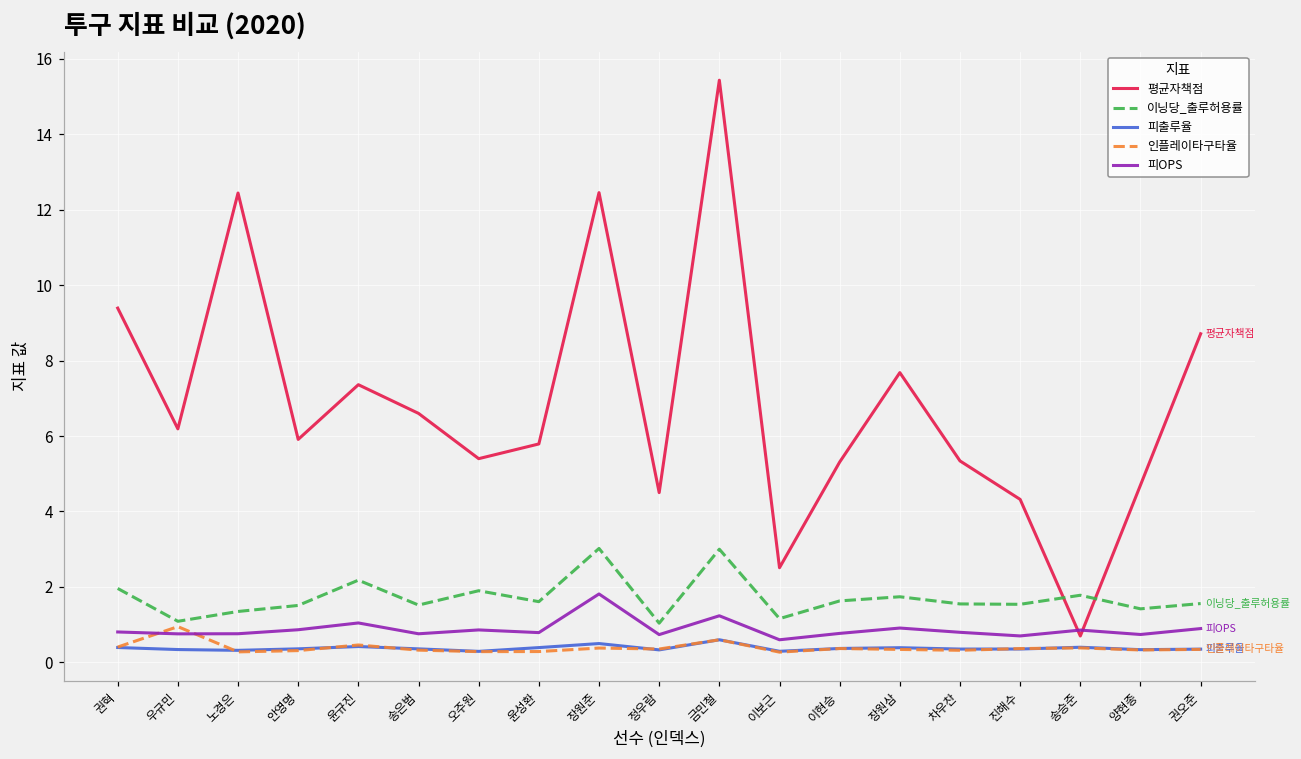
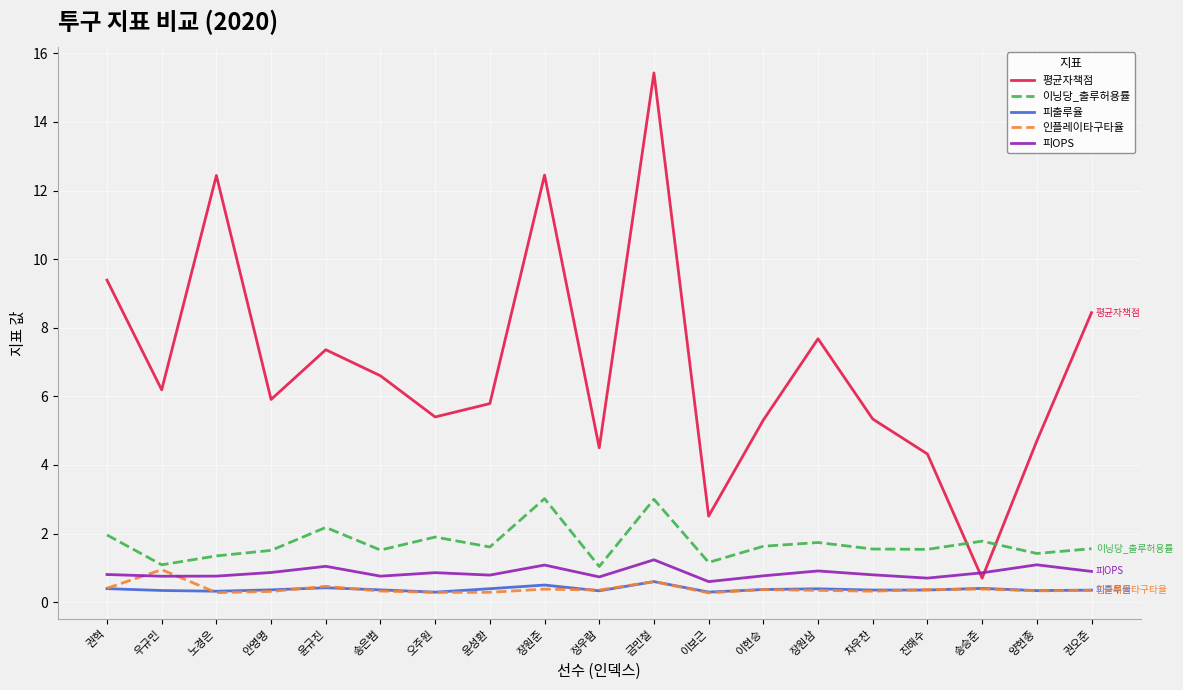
피OPS, 장원준: 1.8 -> 1.1
피OPS, 양현종: 0.7 -> 1.1
평균자책점, 권오준: 8.7 -> 8.4
